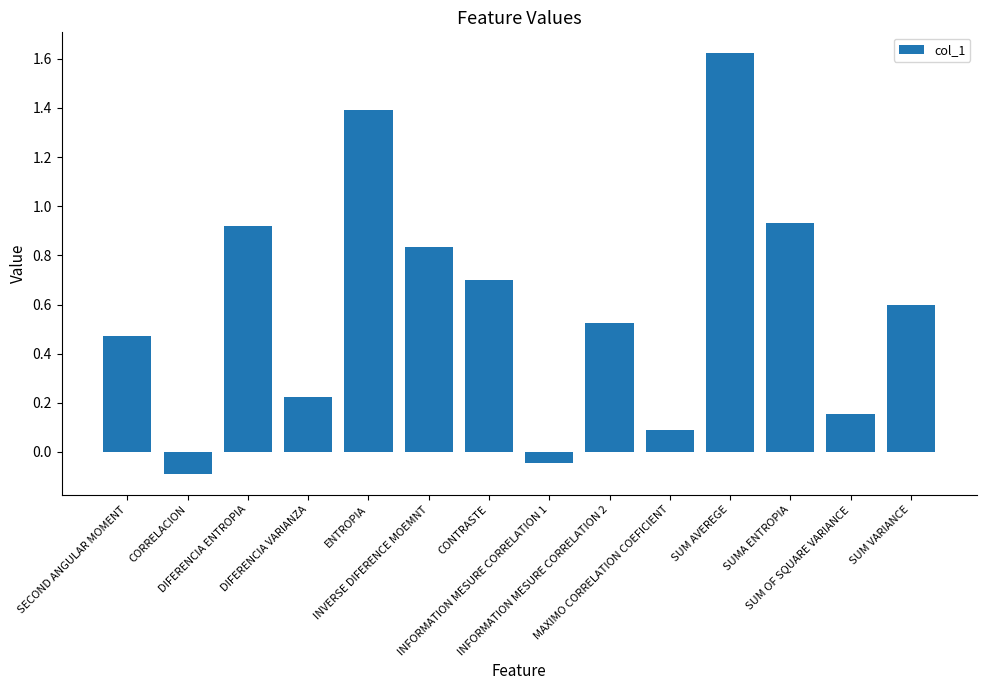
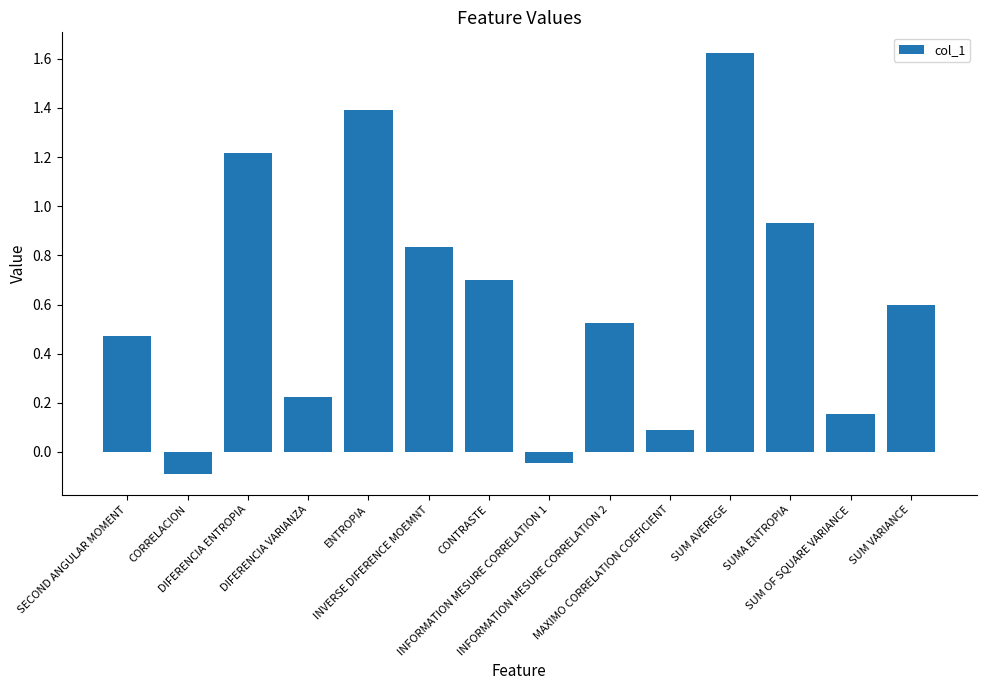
DIFERENCIA ENTROPIA: 0.92 -> 1.22
